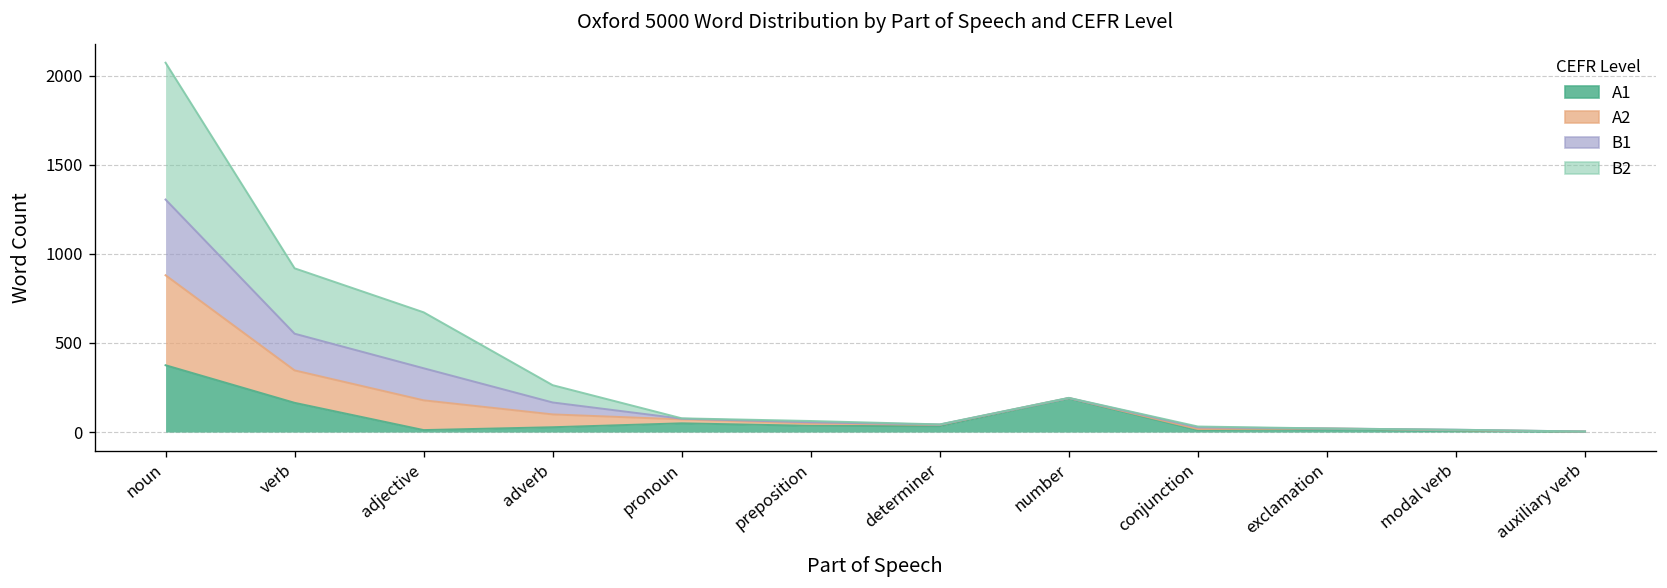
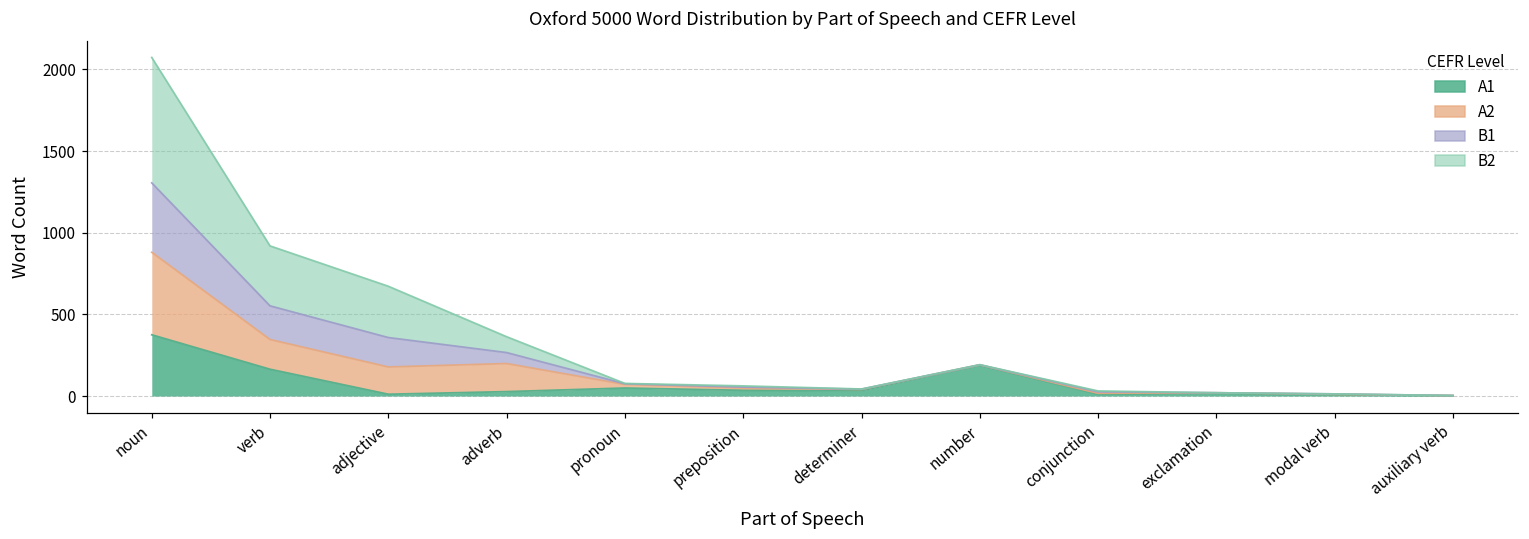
A2, adverb: 70 -> 170
